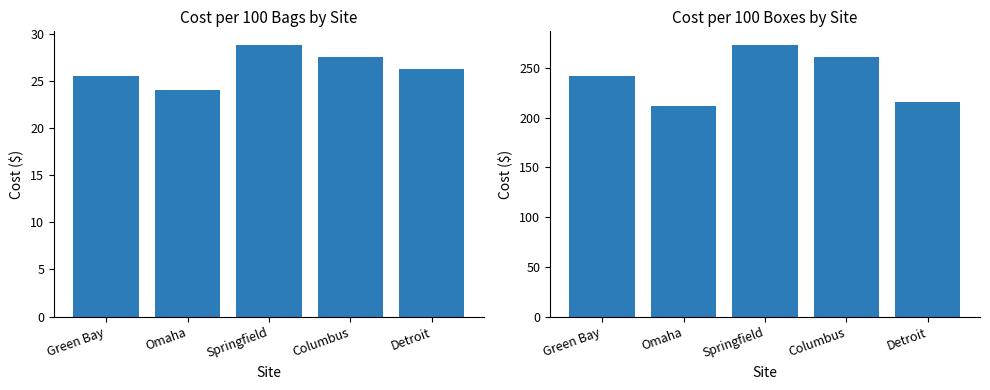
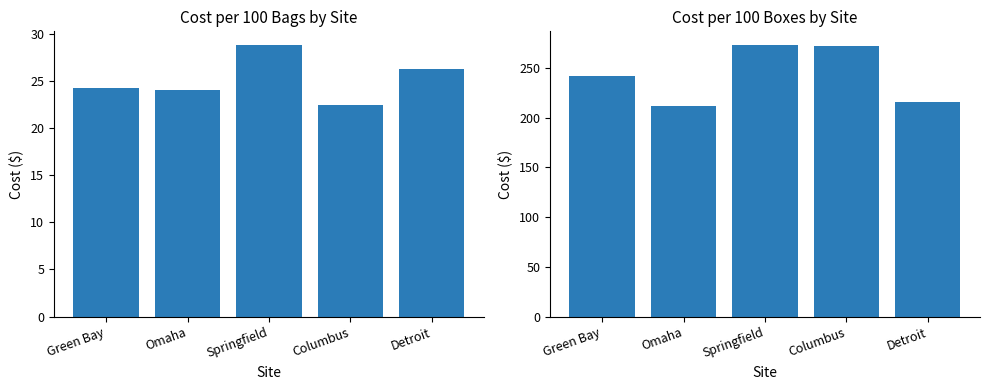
Cost per 100 Bags by Site, Green Bay: 26 -> 24
Cost per 100 Bags by Site, Columbus: 28 -> 22
Cost per 100 Boxes by Site, Columbus: 260 -> 270
